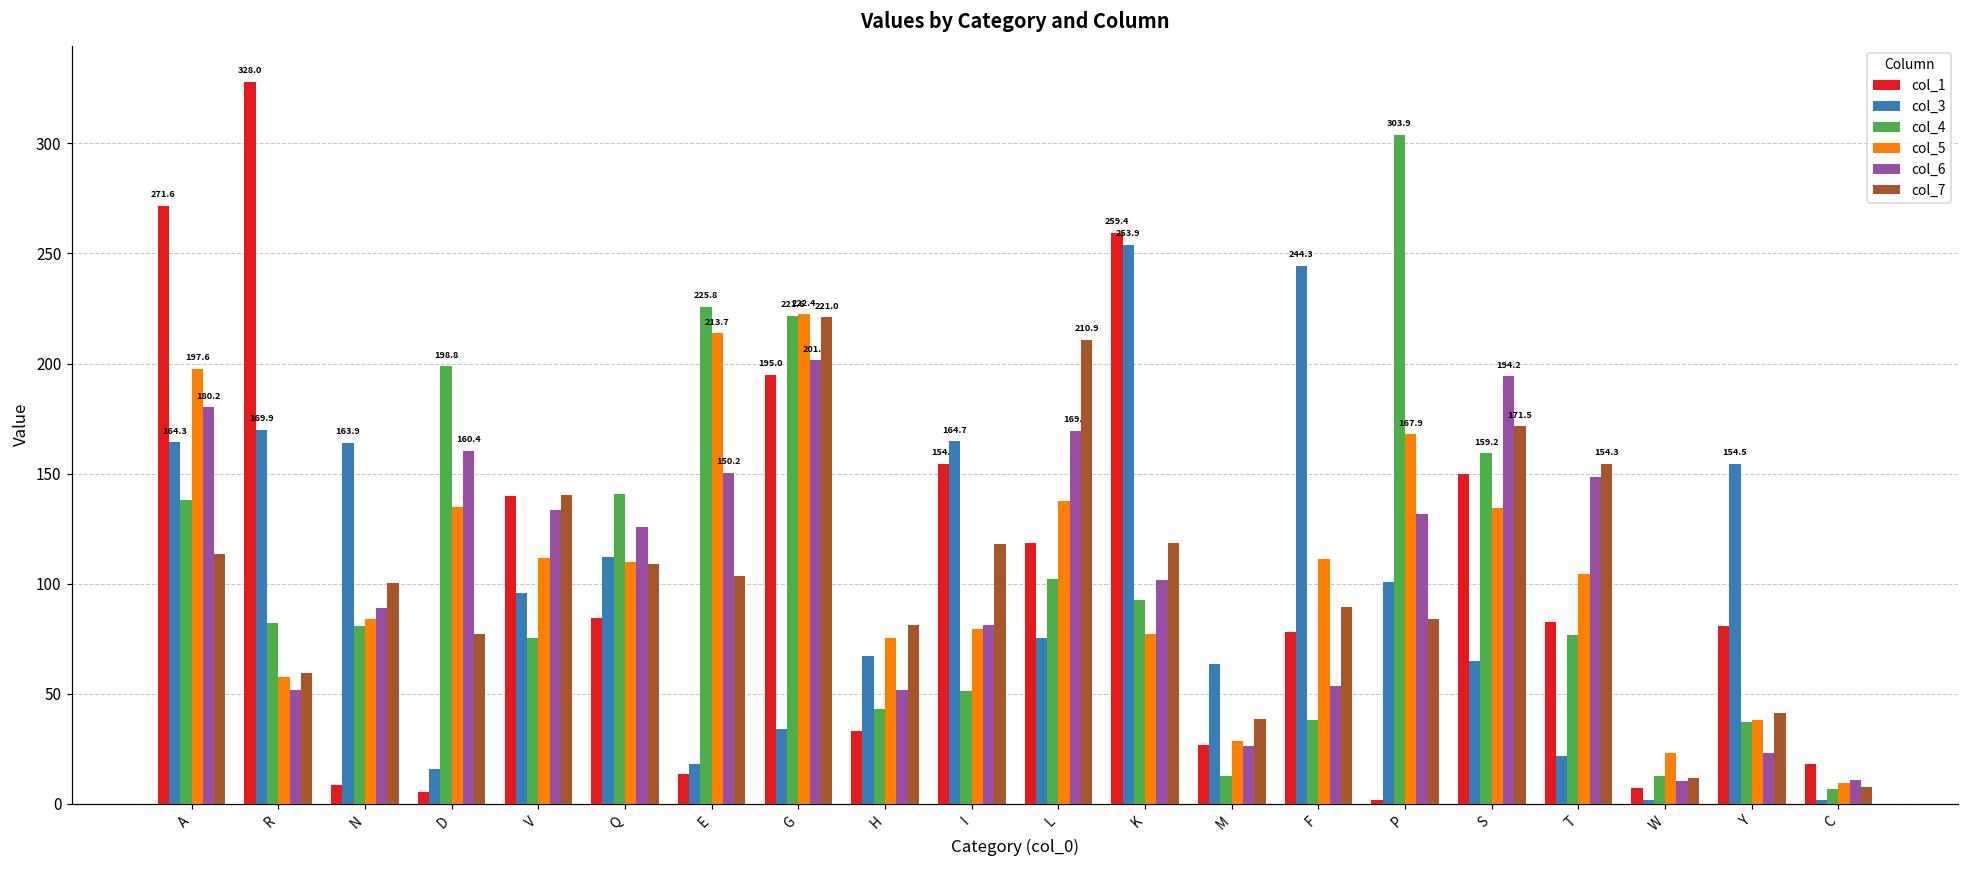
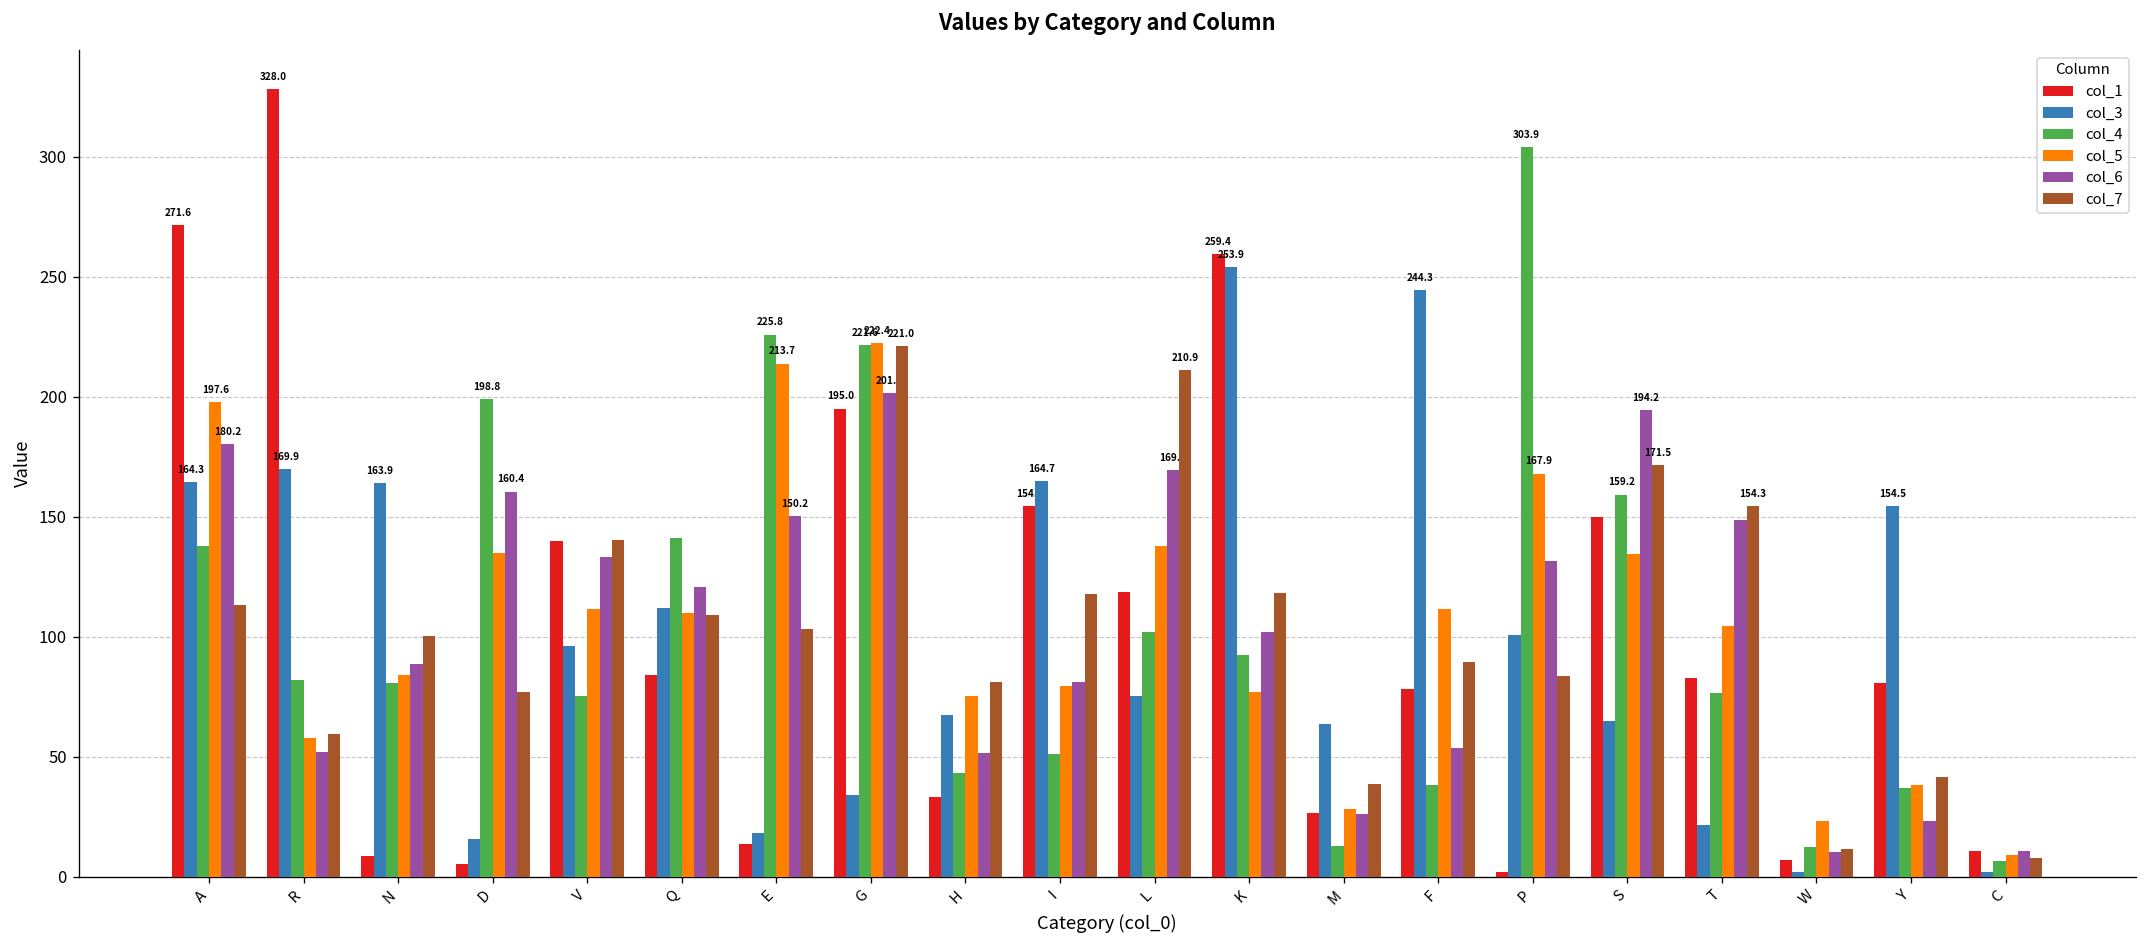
col_6, Q: 126 -> 121
col_1, C: 18 -> 11
